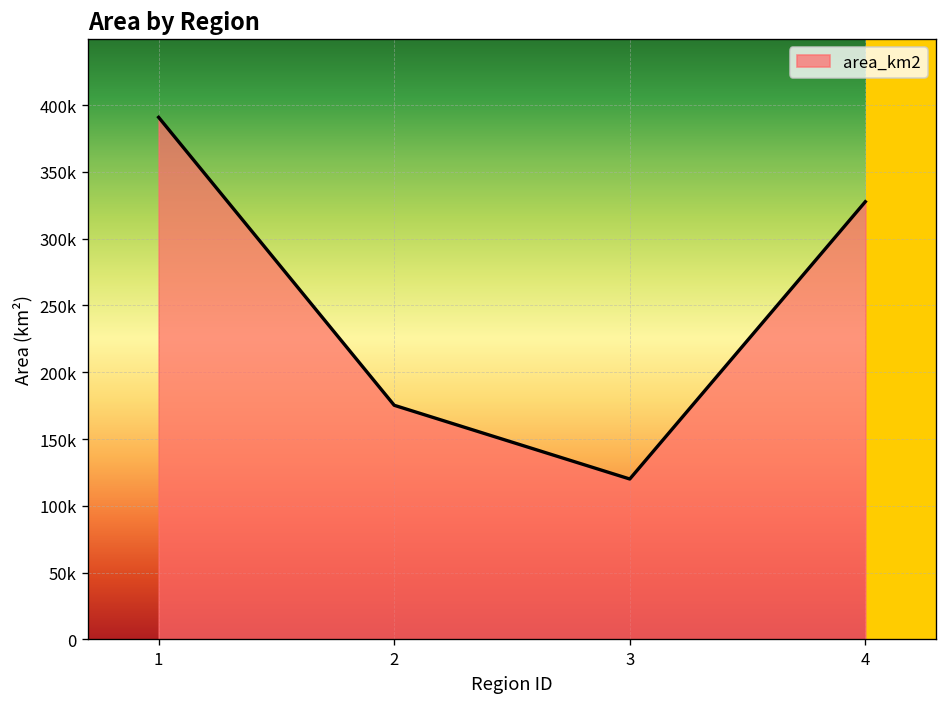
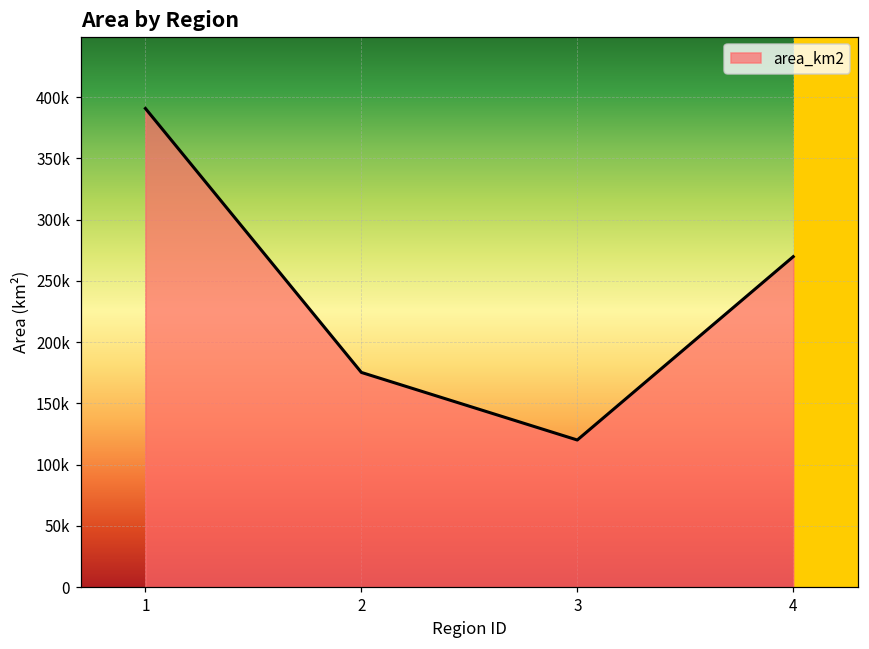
4: 328000 -> 270000
